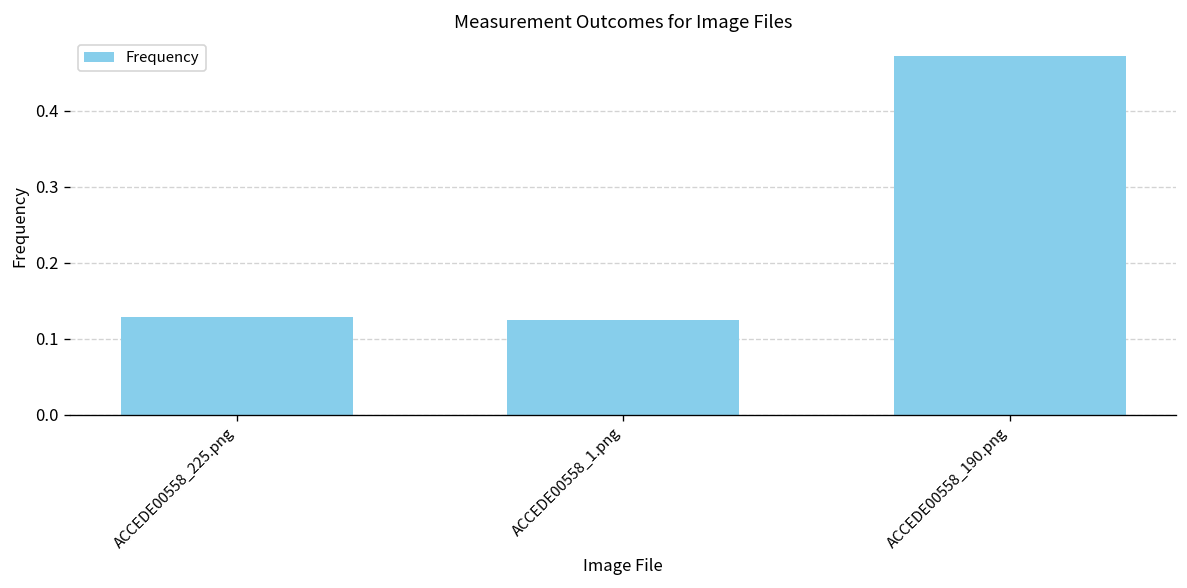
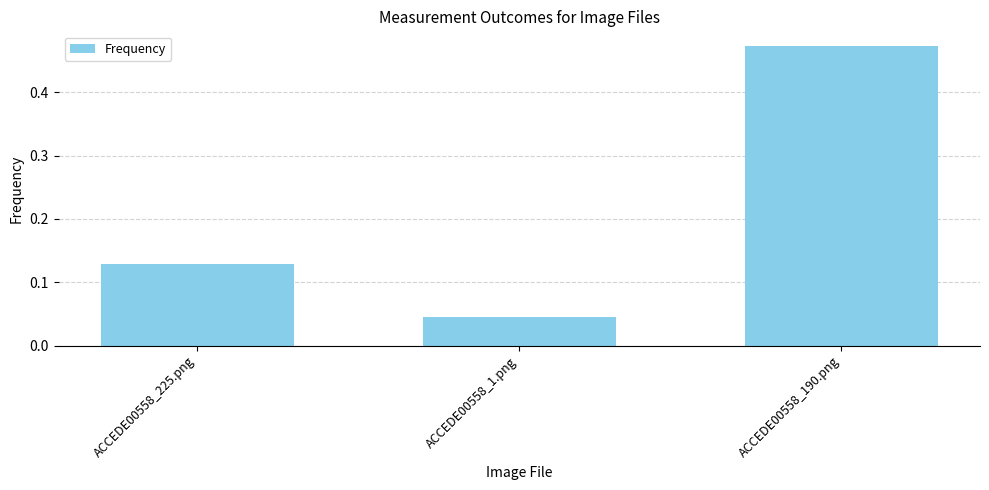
ACCEDE00558_1.png: 0.12 -> 0.04
